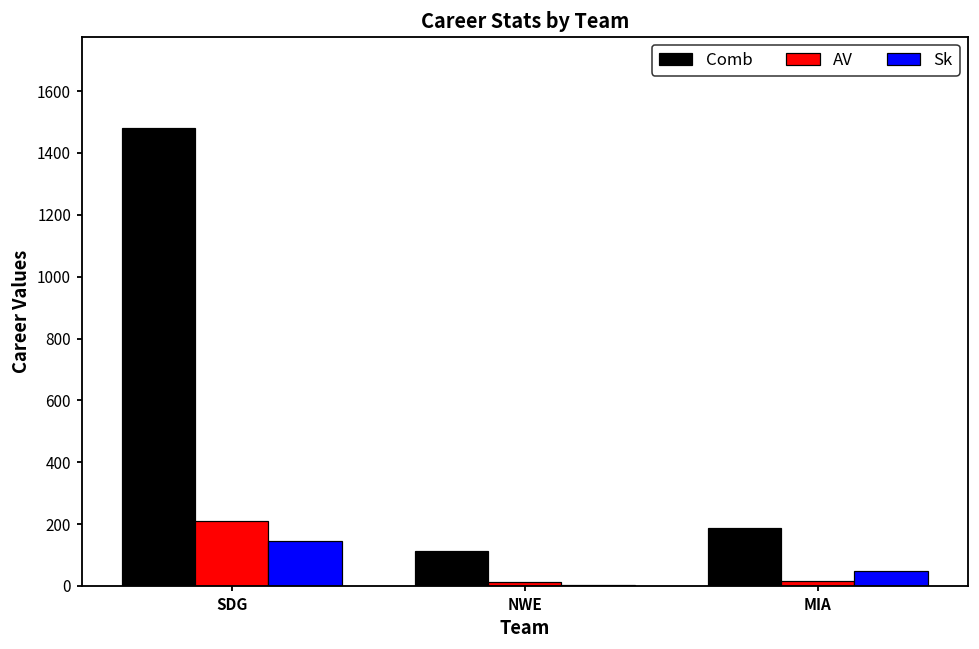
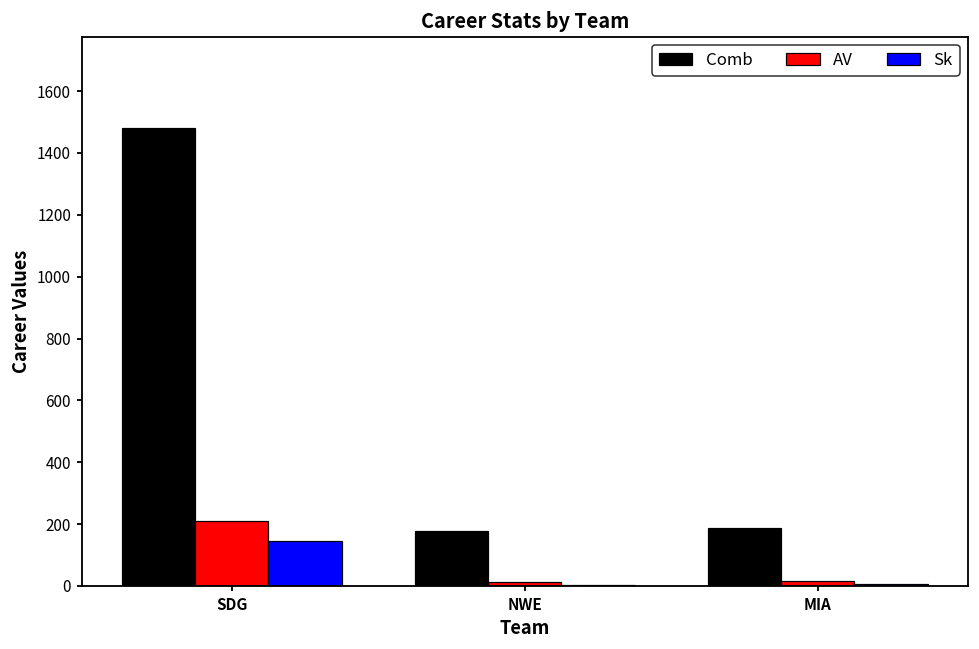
Comb, NWE: 110 -> 180
Sk, MIA: 50 -> 10
